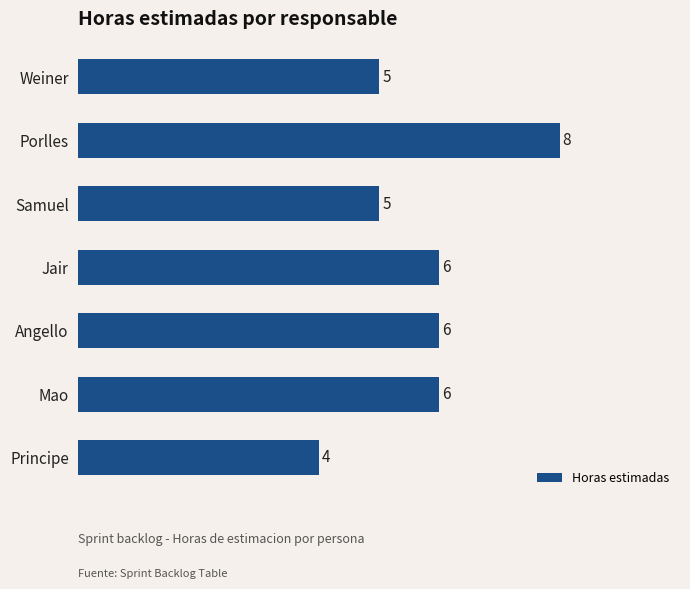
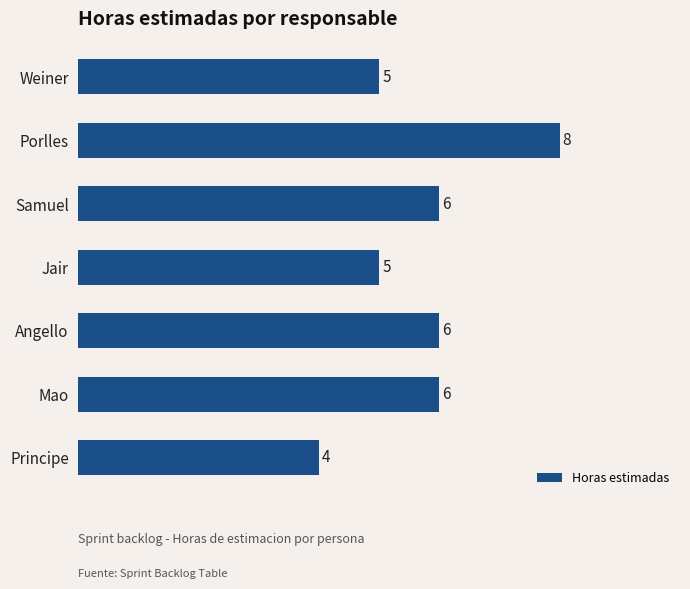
Samuel: 5 -> 6
Jair: 6 -> 5
